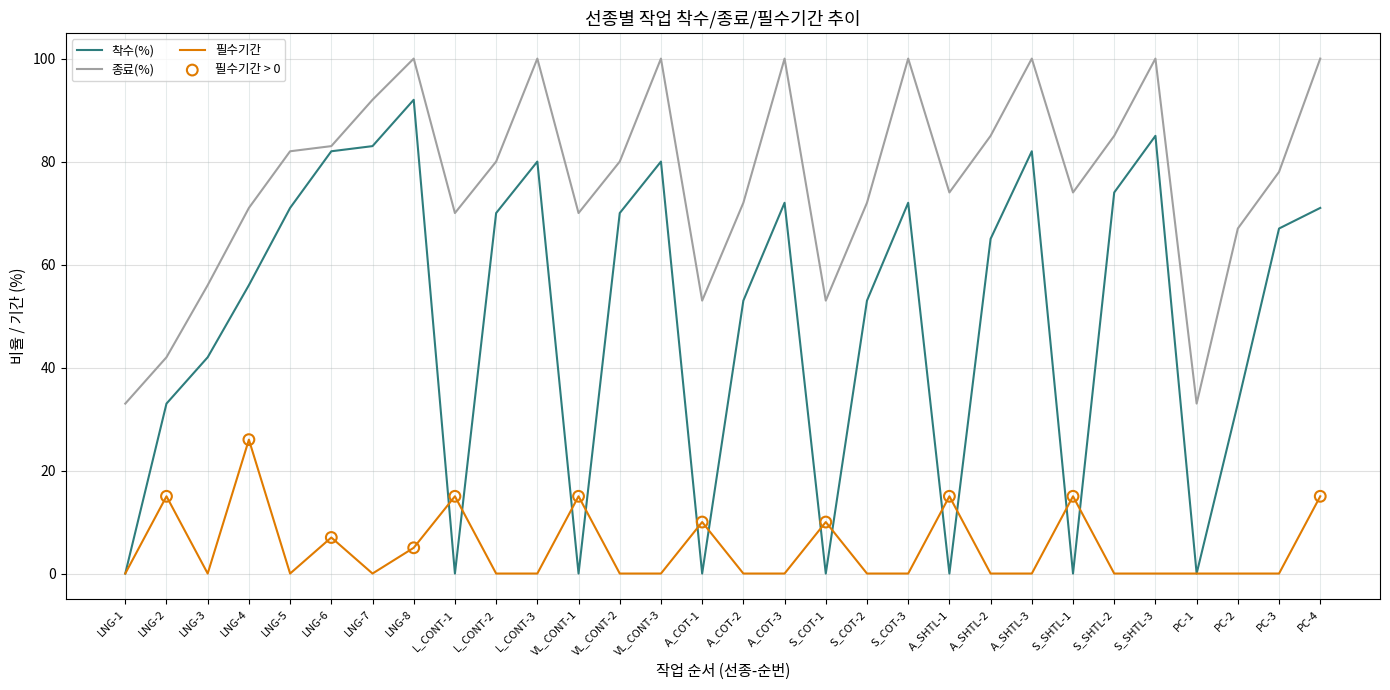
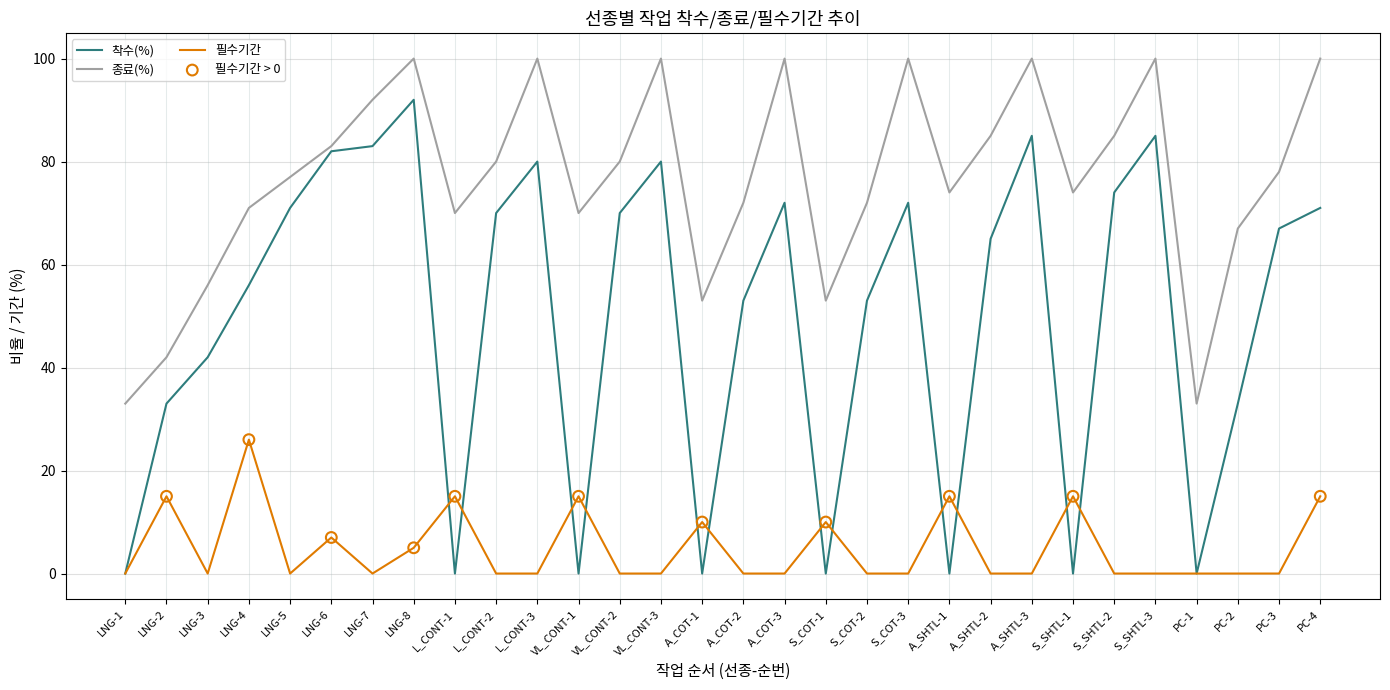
종료(%), LNG-5: 82 -> 77
착수(%), A_SHTL-3: 82 -> 85
